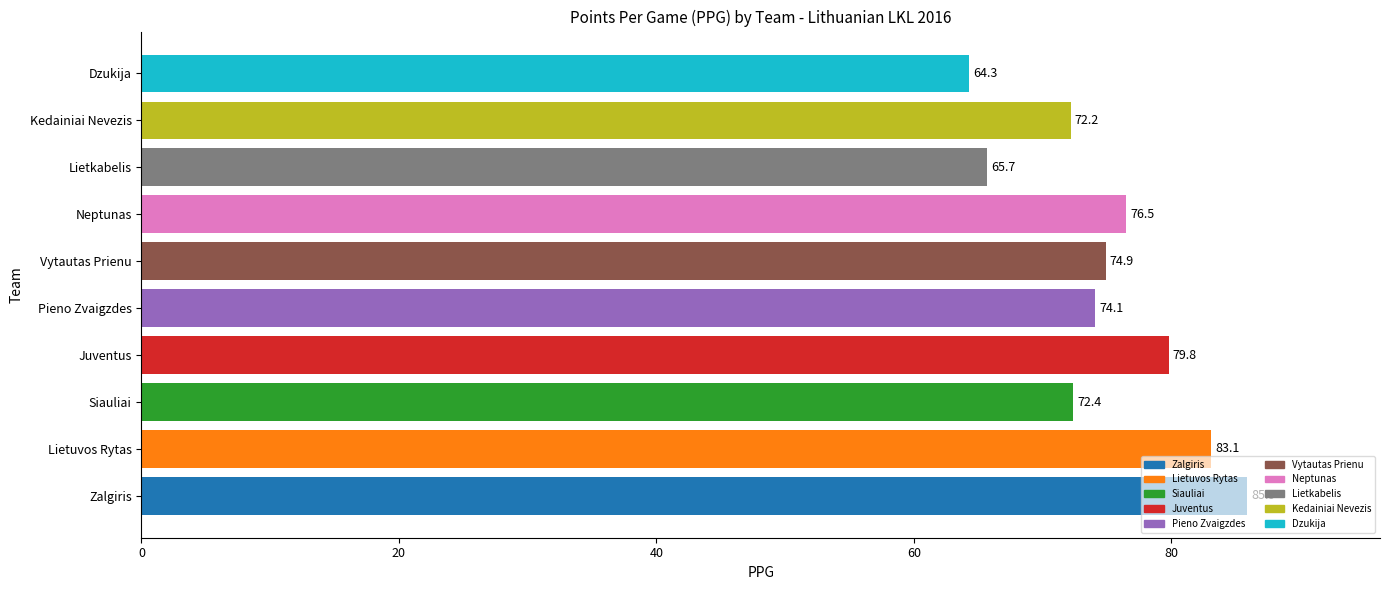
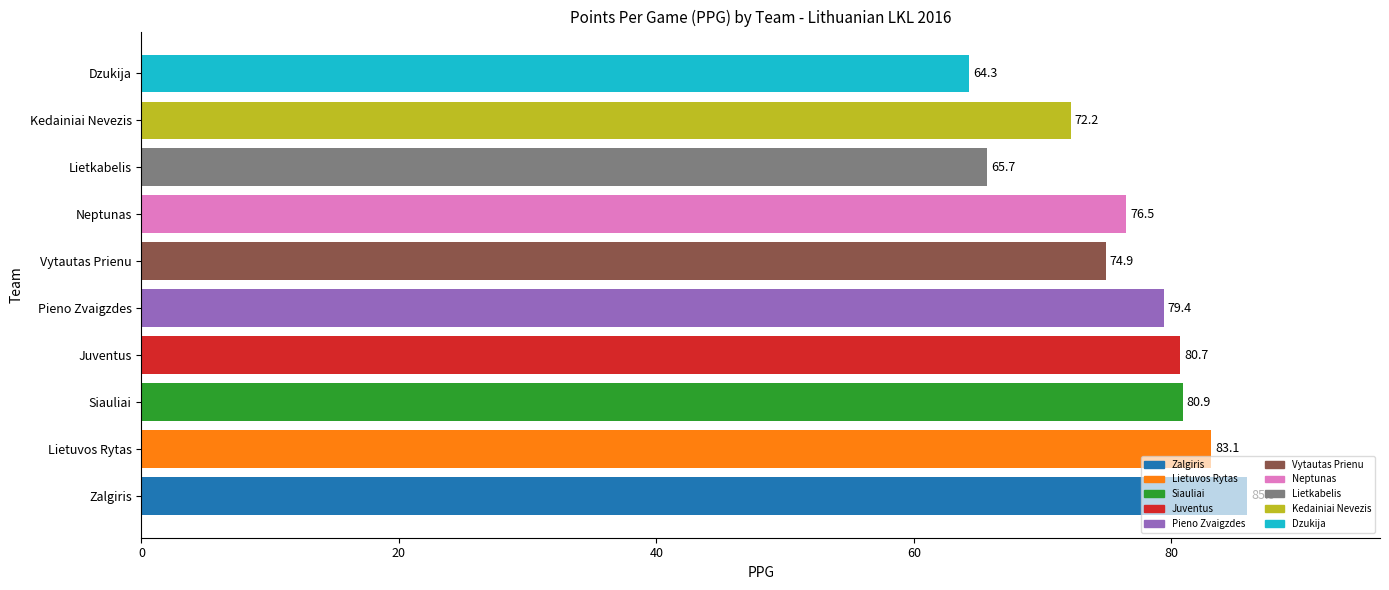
Pieno Zvaigzdes: 74.1 -> 79.4
Juventus: 79.8 -> 80.7
Siauliai: 72.4 -> 80.9
